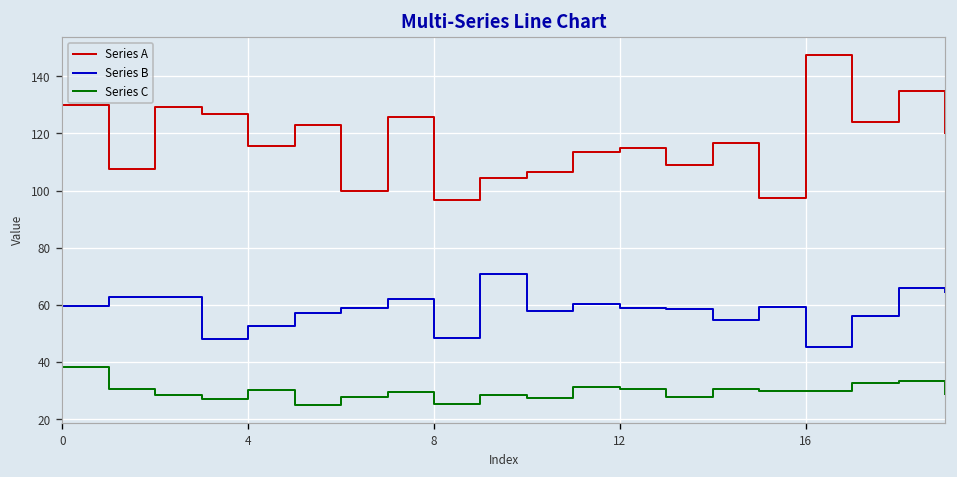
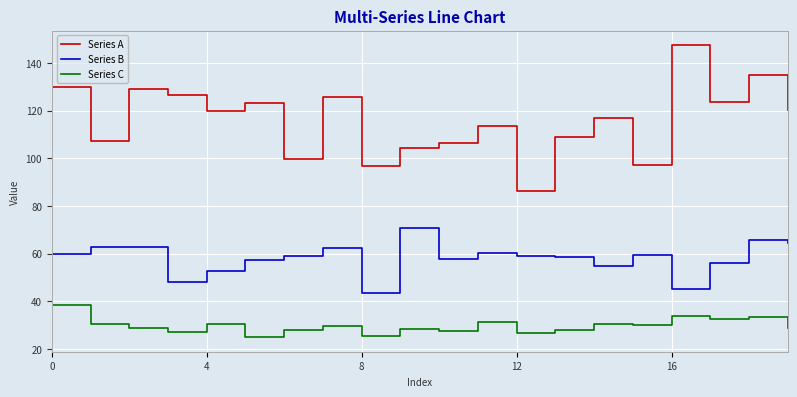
Series A, 4: 115 -> 120
Series B, 8: 49 -> 43
Series A, 12: 115 -> 86
Series C, 12: 30 -> 27
Series C, 16: 30 -> 34
